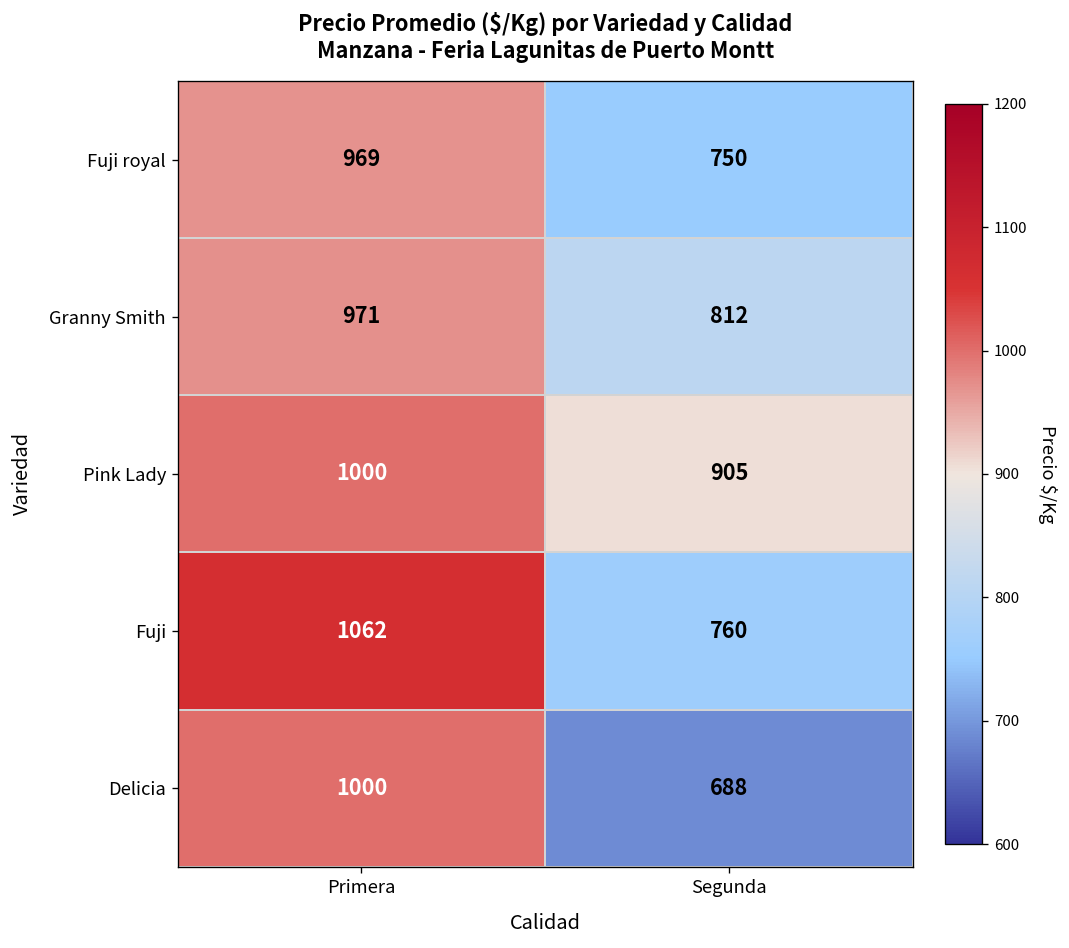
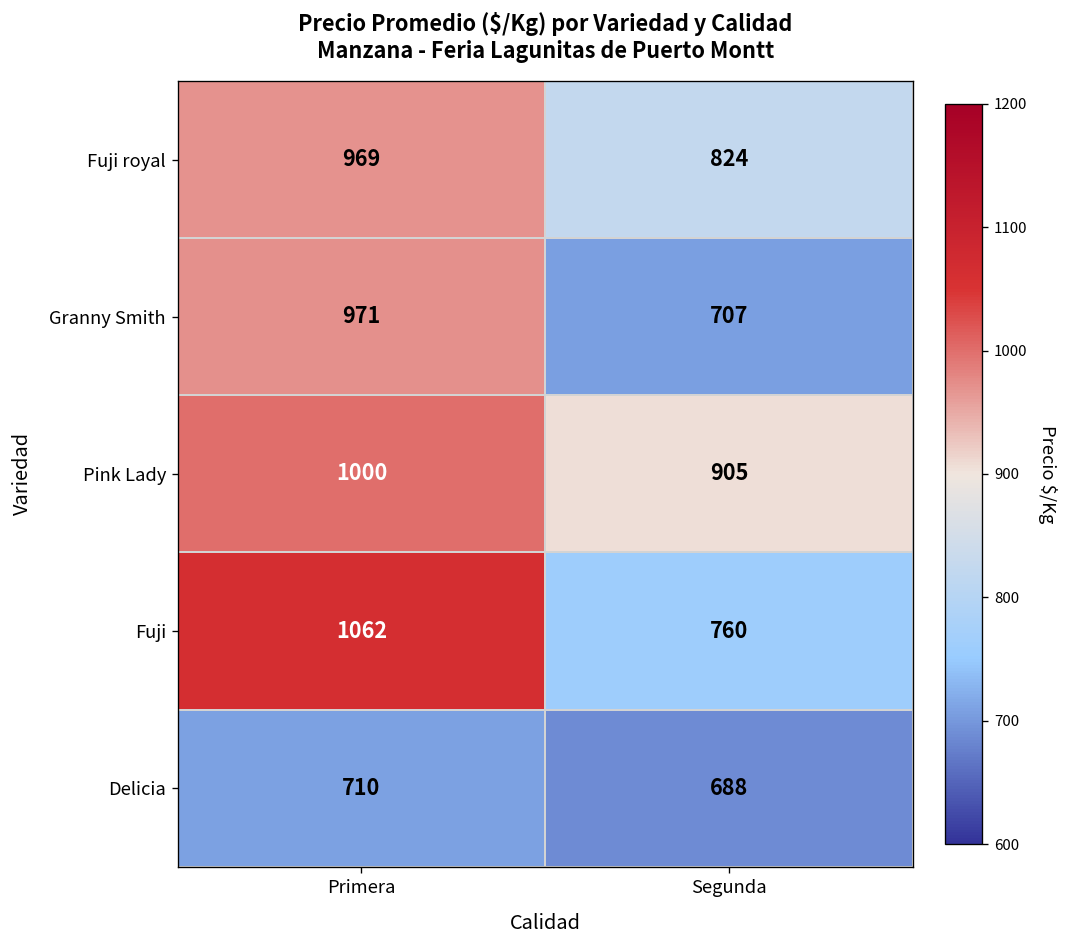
Fuji royal, Segunda: 750 -> 824
Granny Smith, Segunda: 812 -> 707
Delicia, Primera: 1000 -> 710
